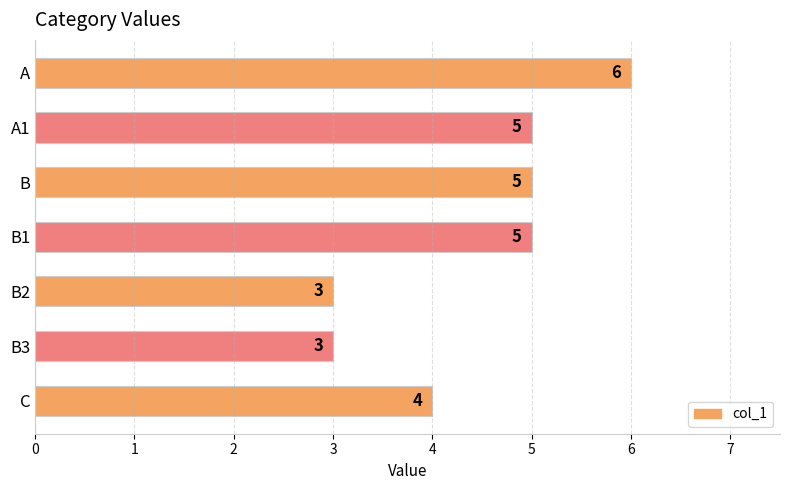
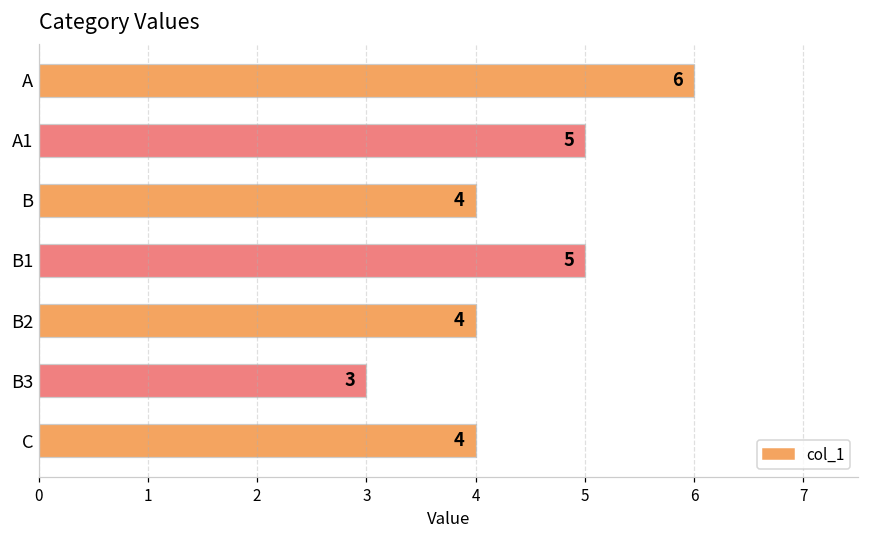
B: 5 -> 4
B2: 3 -> 4
